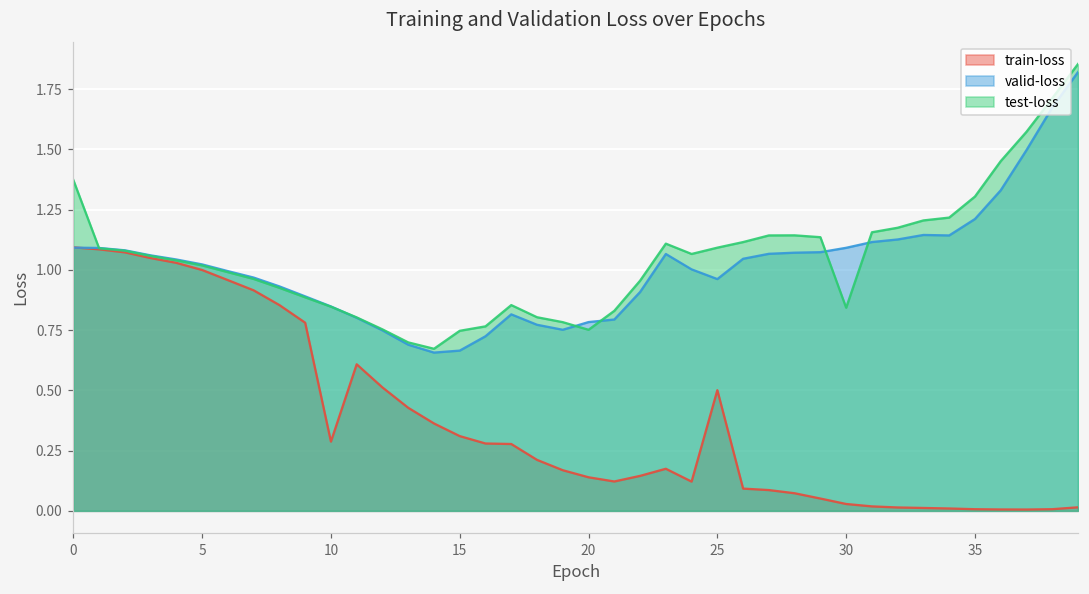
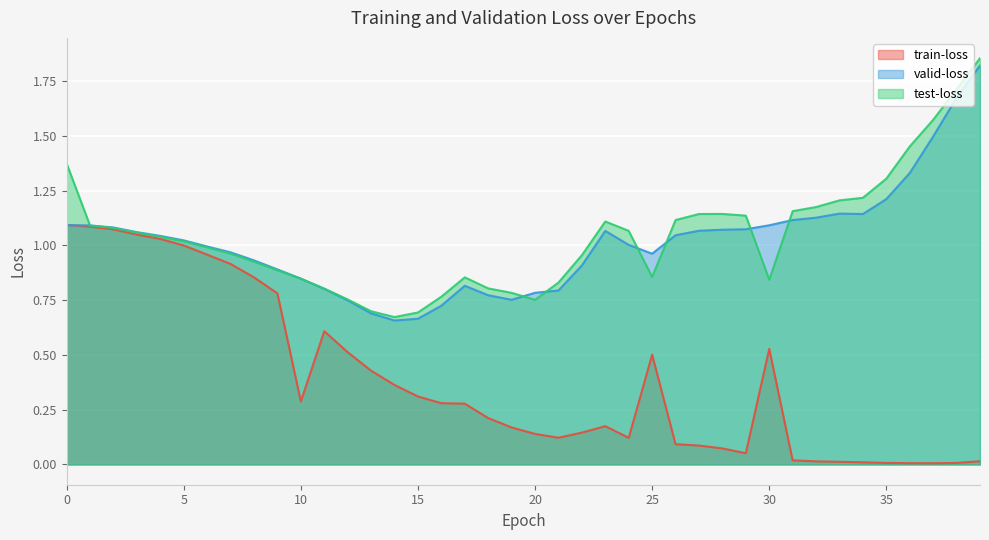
test-loss, 15: 0.75 -> 0.69
test-loss, 25: 1.09 -> 0.86
train-loss, 30: 0.03 -> 0.53
